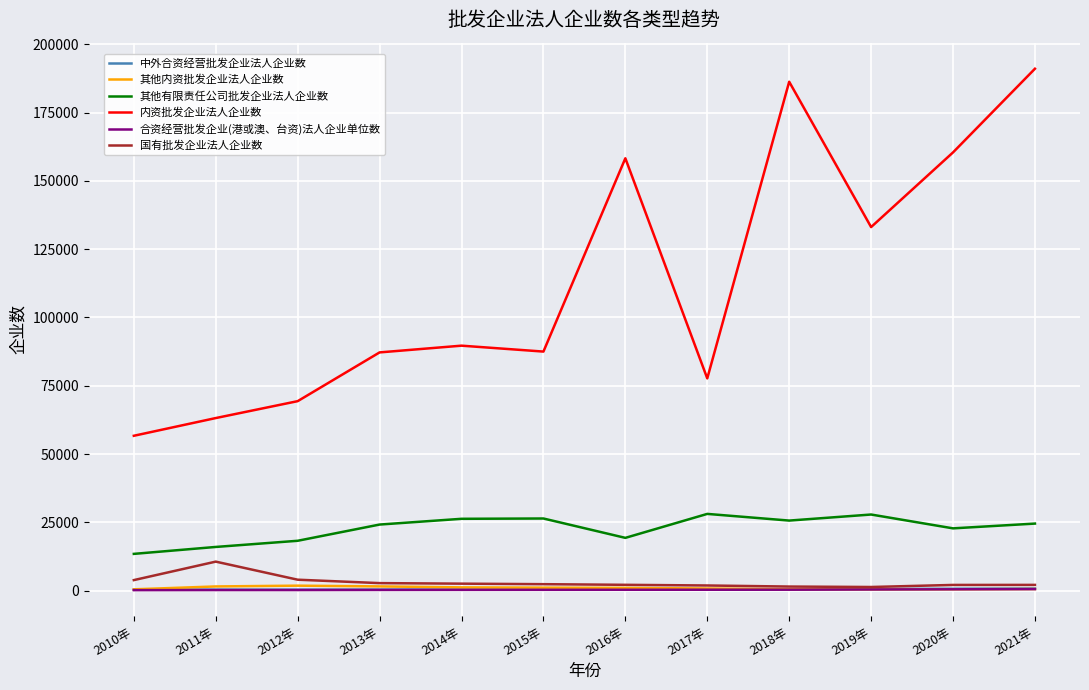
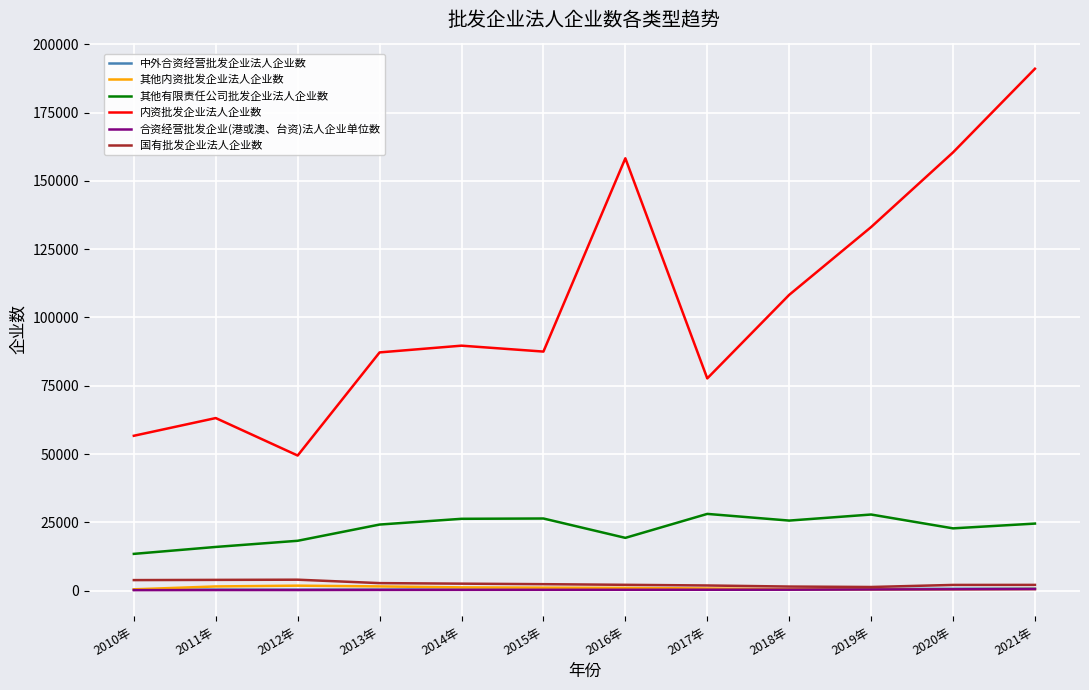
国有批发企业法人企业数, 2011年: 11000 -> 4000
内资批发企业法人企业数, 2012年: 69000 -> 49000
内资批发企业法人企业数, 2018年: 186000 -> 108000
